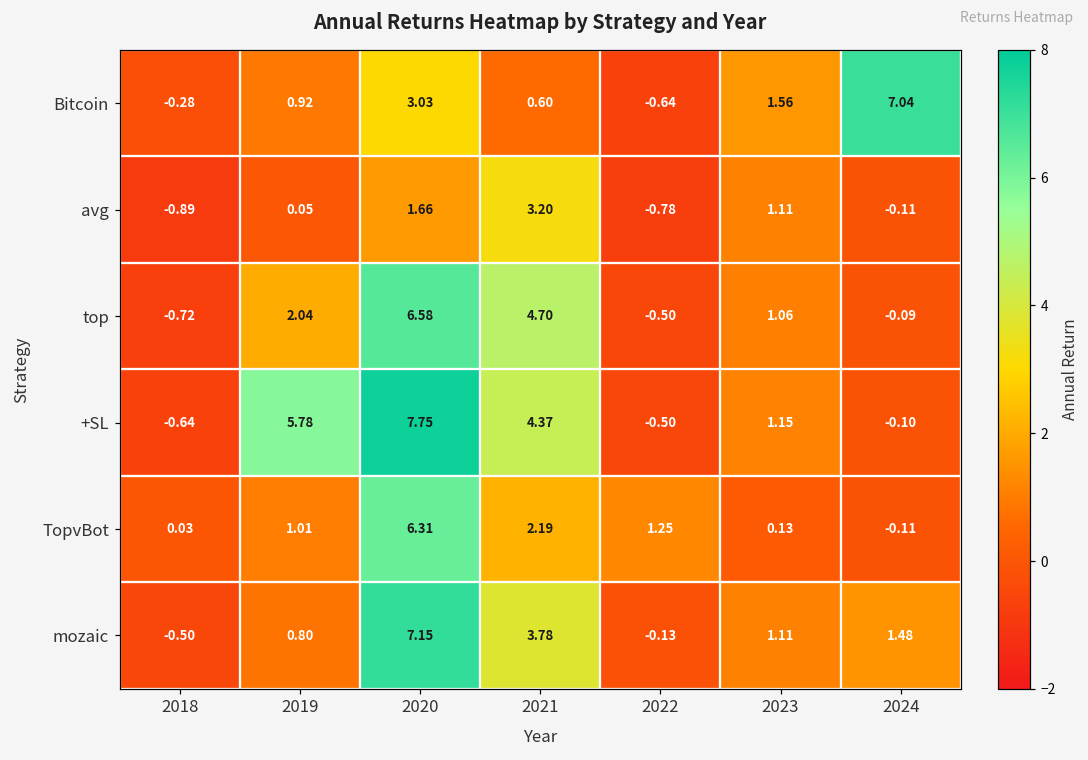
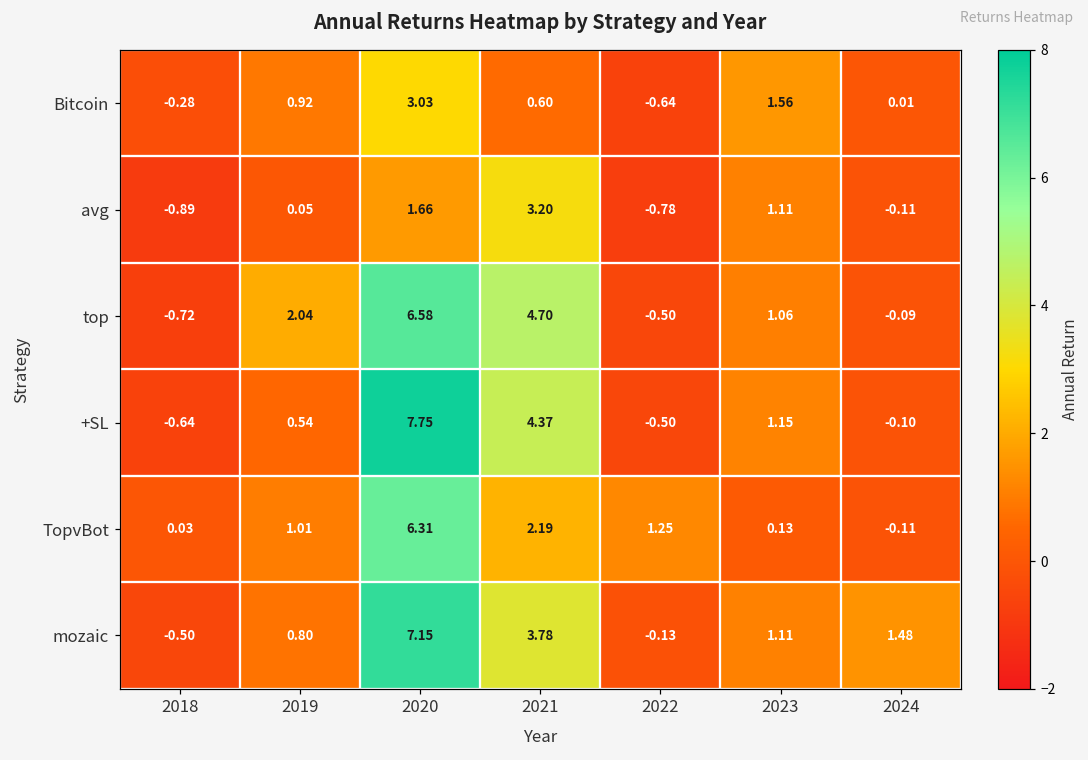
Bitcoin, 2024: 7.04 -> 0.01
+SL, 2019: 5.78 -> 0.54
